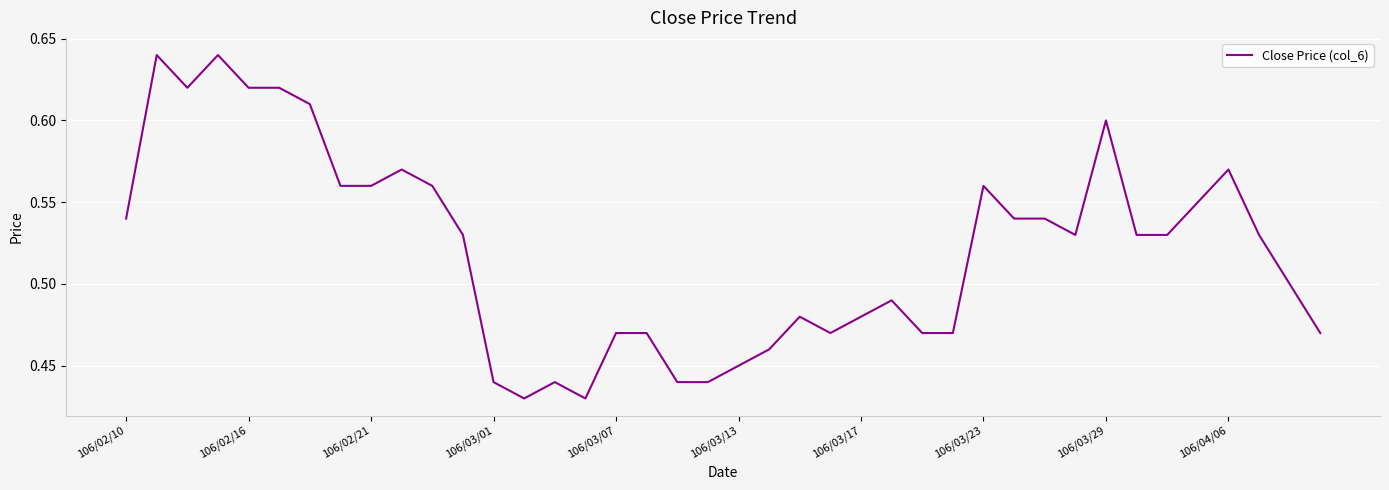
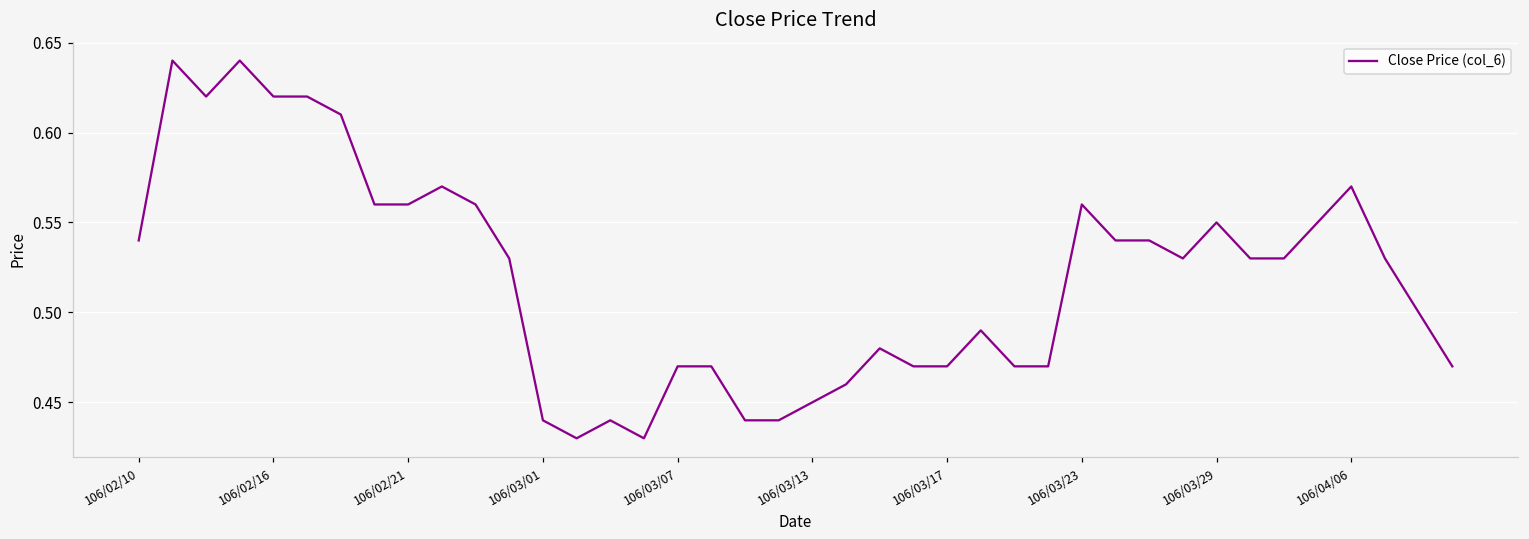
106/03/17: 0.48 -> 0.47
106/03/29: 0.60 -> 0.55
